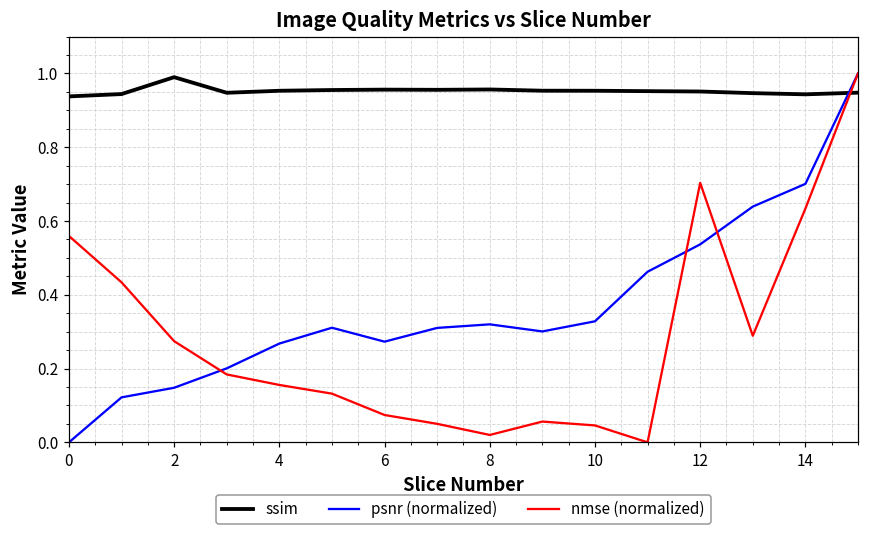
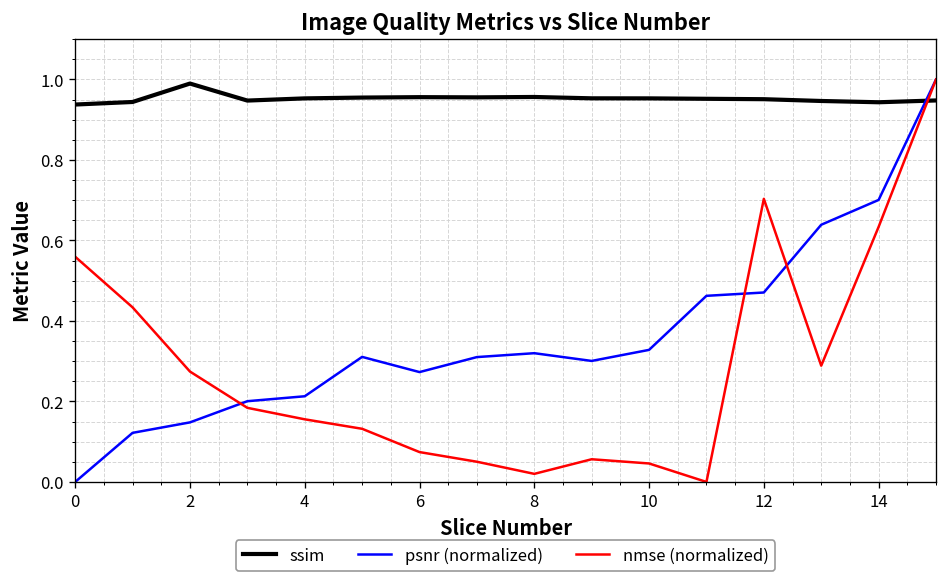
psnr (normalized), 4: 0.27 -> 0.21
psnr (normalized), 12: 0.54 -> 0.47
